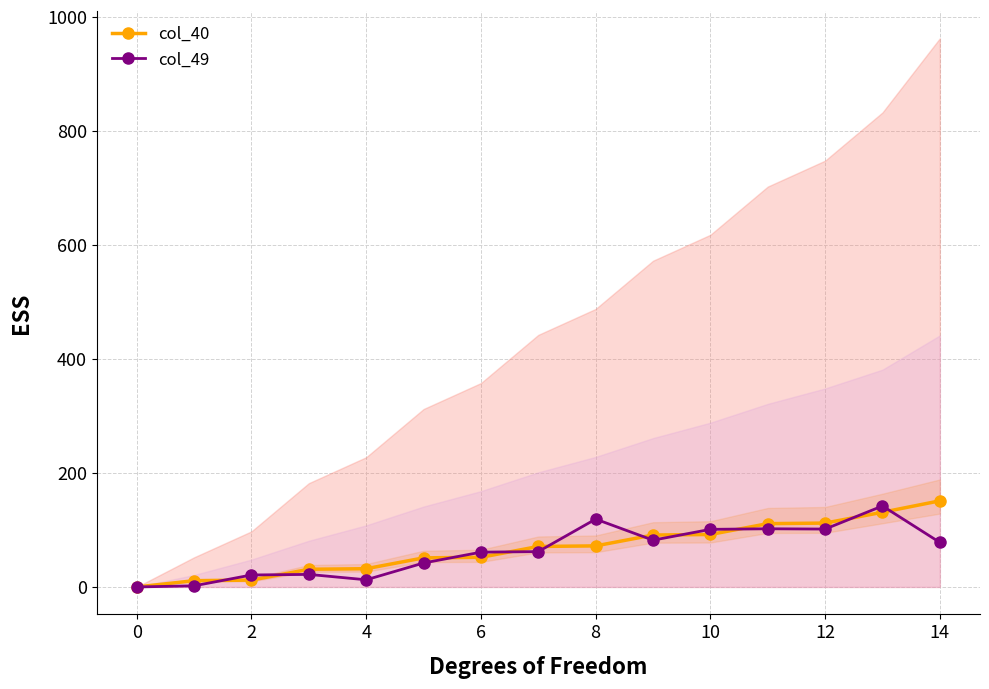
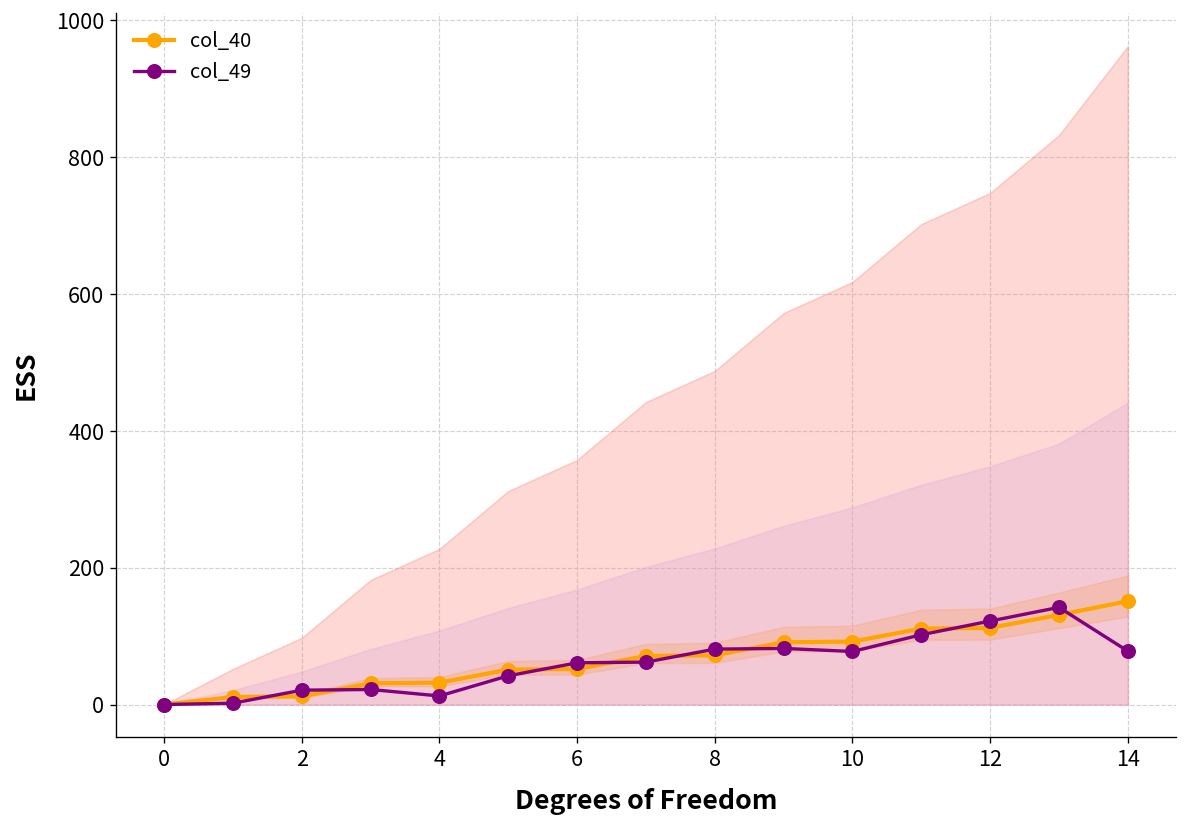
col_49, 8: 120 -> 80
col_49, 10: 100 -> 80
col_49, 12: 100 -> 120
